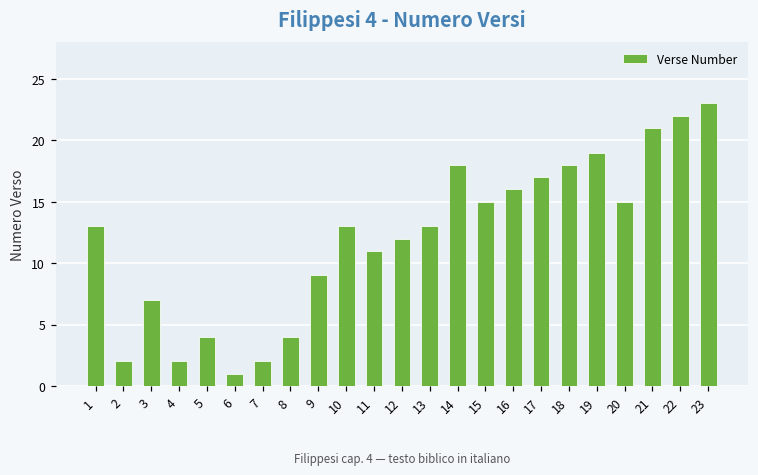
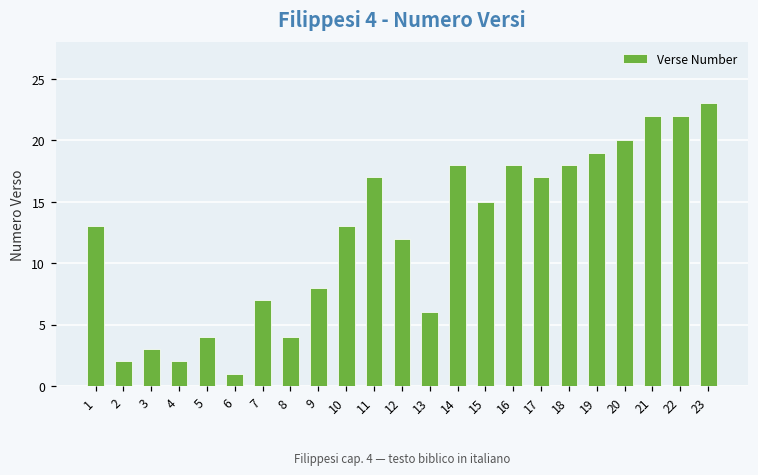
3: 7 -> 3
7: 2 -> 7
9: 9 -> 8
11: 11 -> 17
13: 13 -> 6
16: 16 -> 18
20: 15 -> 20
21: 21 -> 22
